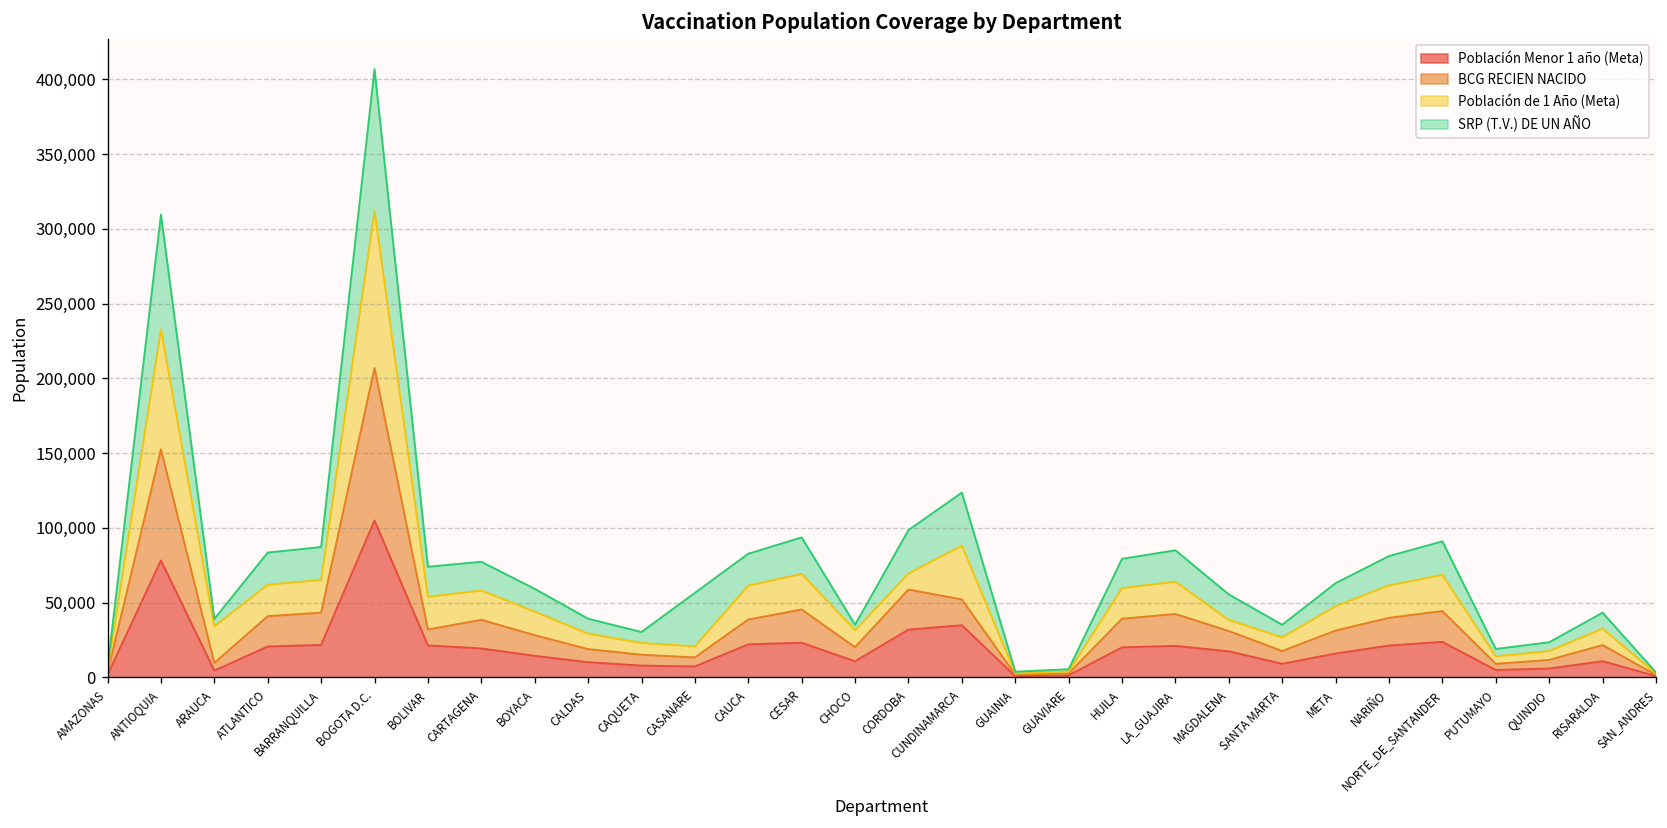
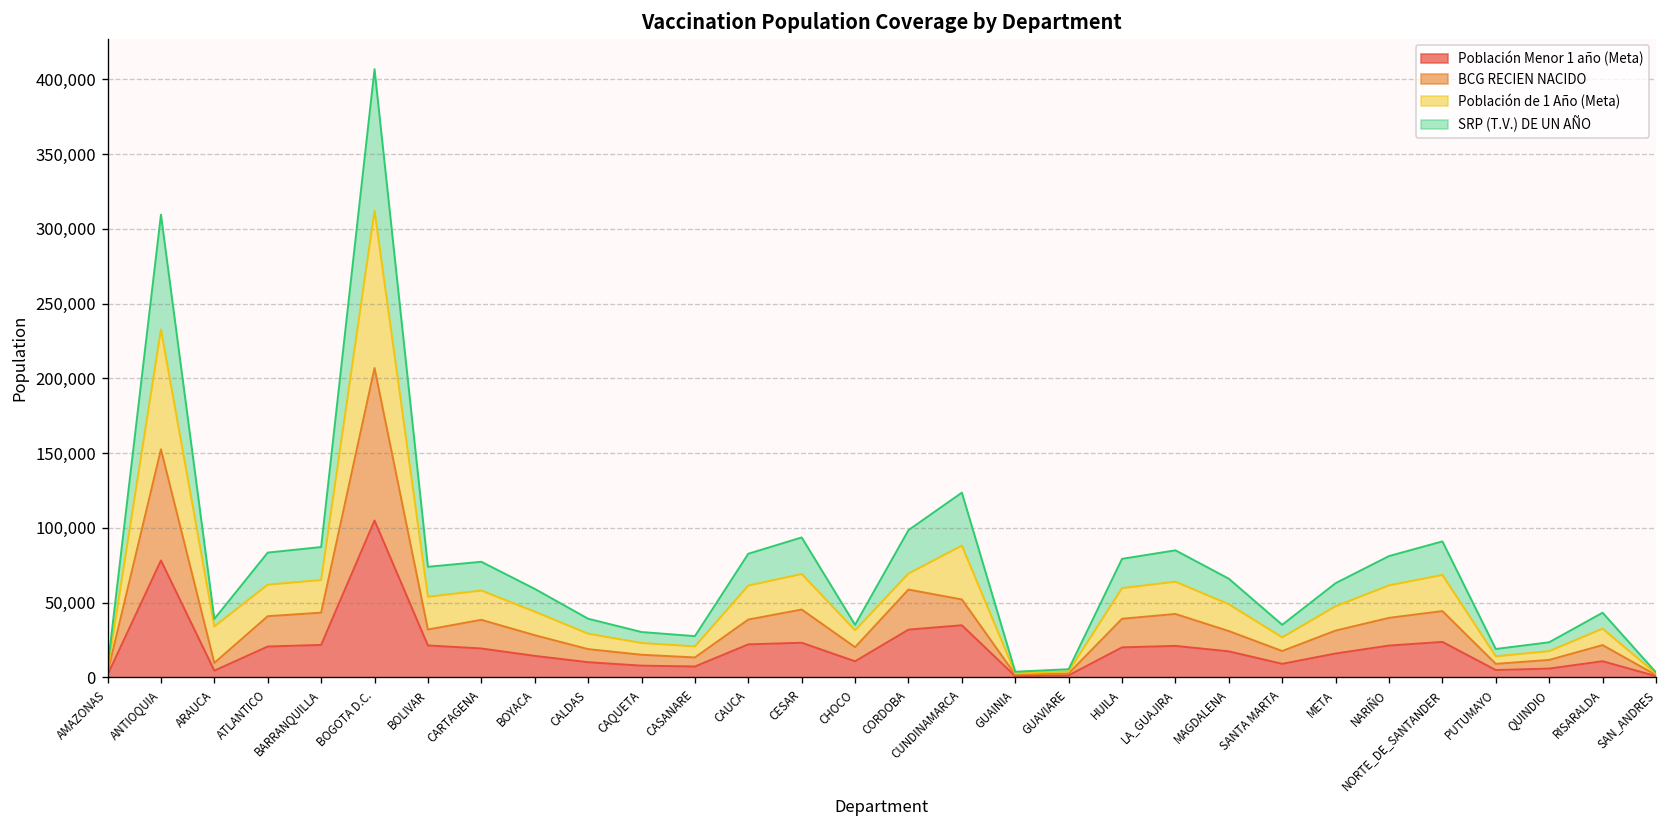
SRP (T.V.) DE UN AÑO, CASANARE: 36,000 -> 7,000
Población de 1 Año (Meta), MAGDALENA: 7,000 -> 18,000
